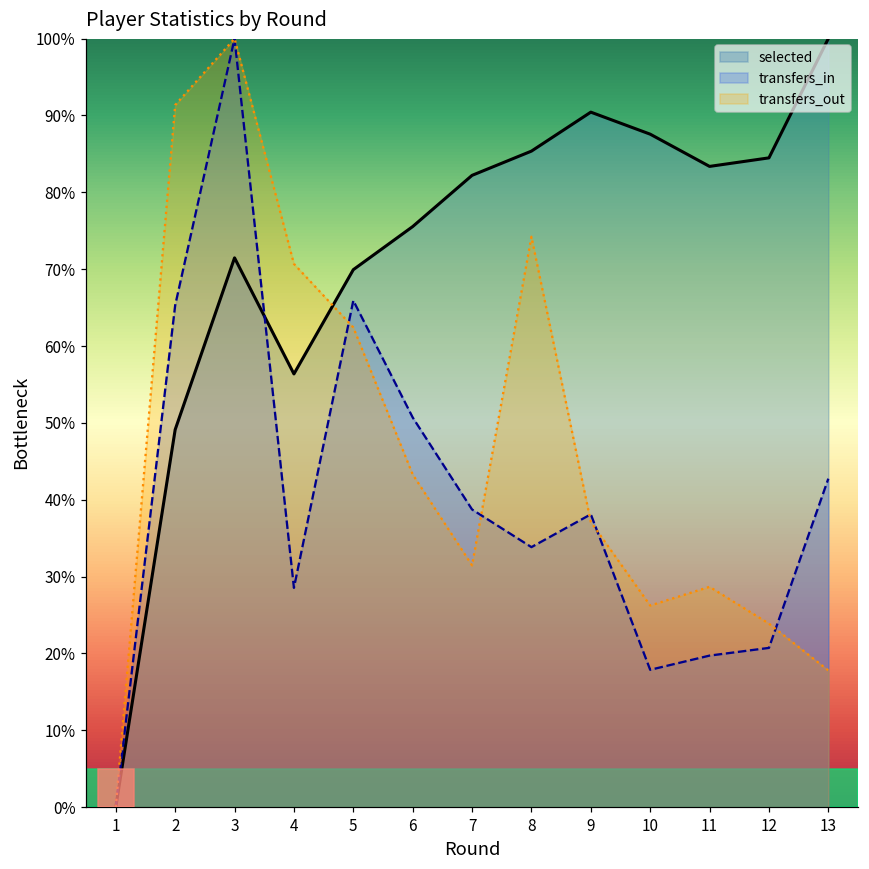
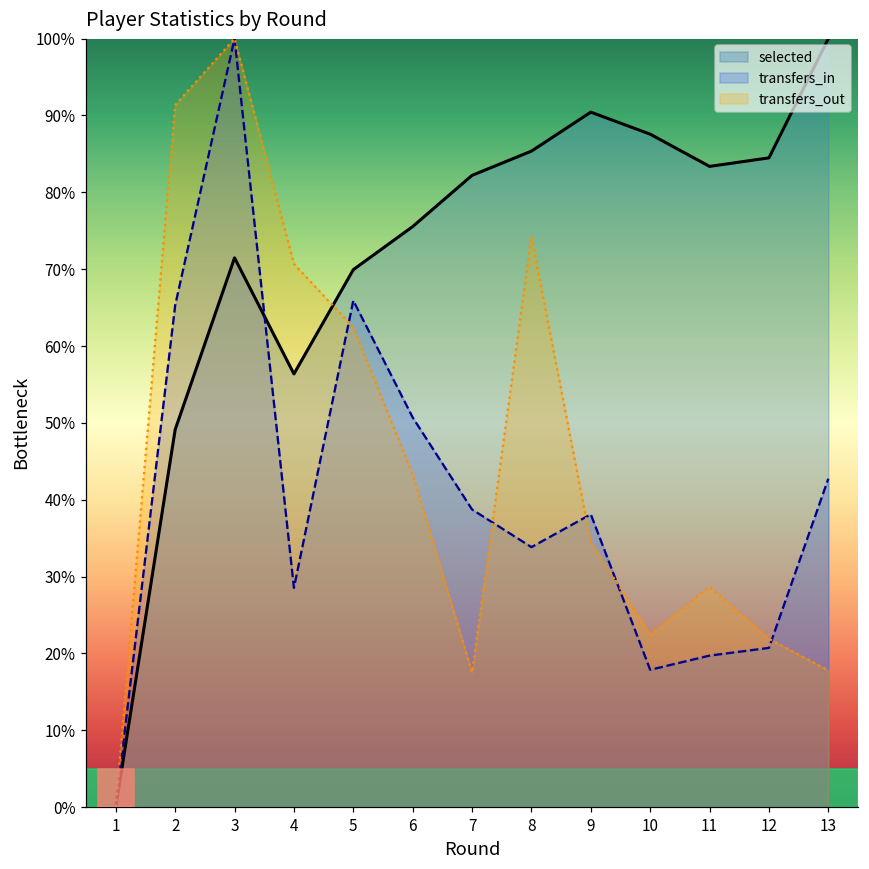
transfers_out, 7: 31% -> 18%
transfers_out, 9: 37% -> 34%
transfers_out, 10: 26% -> 22%
transfers_out, 12: 24% -> 22%
